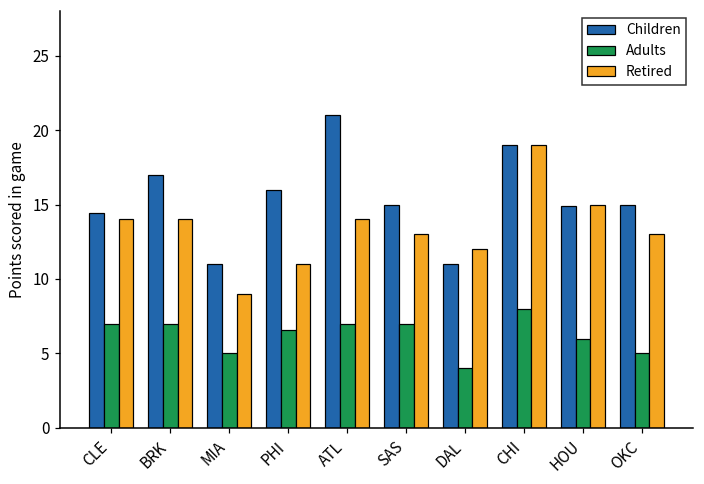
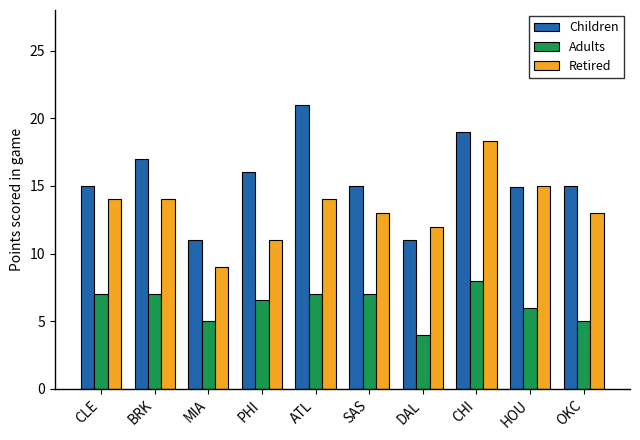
Children, CLE: 14.4 -> 15.0
Retired, CHI: 19.0 -> 18.3
